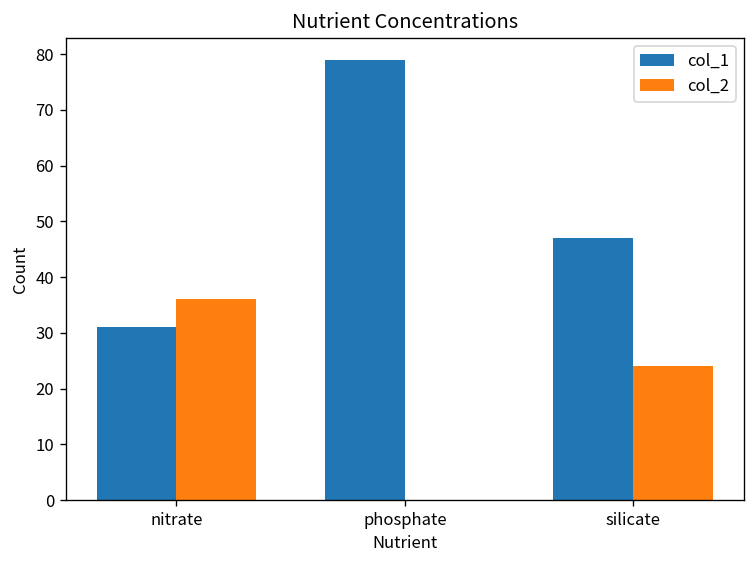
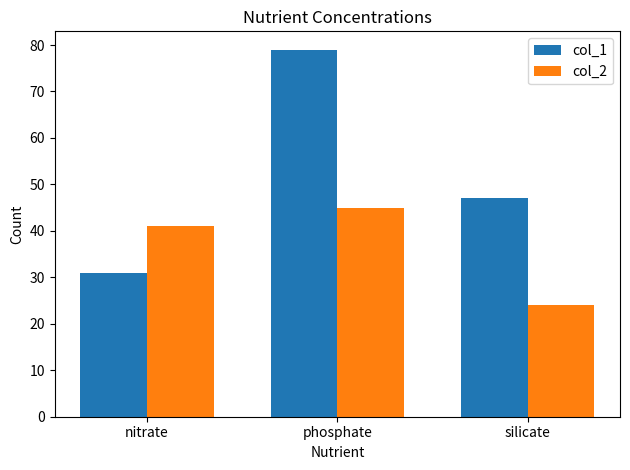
col_2, nitrate: 36 -> 41
col_2, phosphate: 0 -> 45
